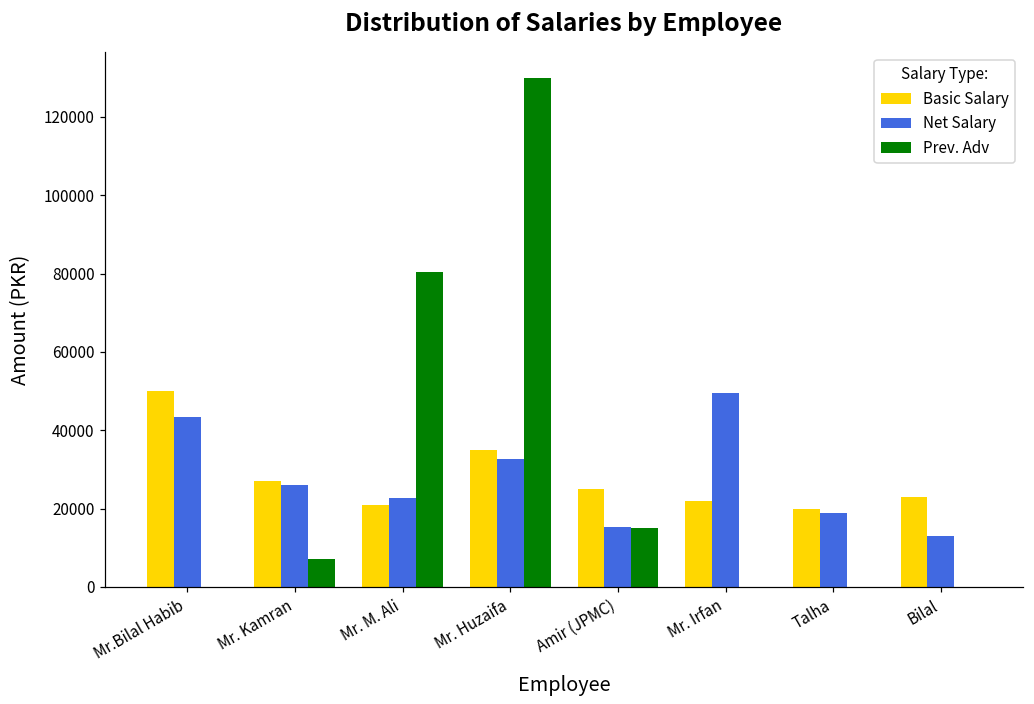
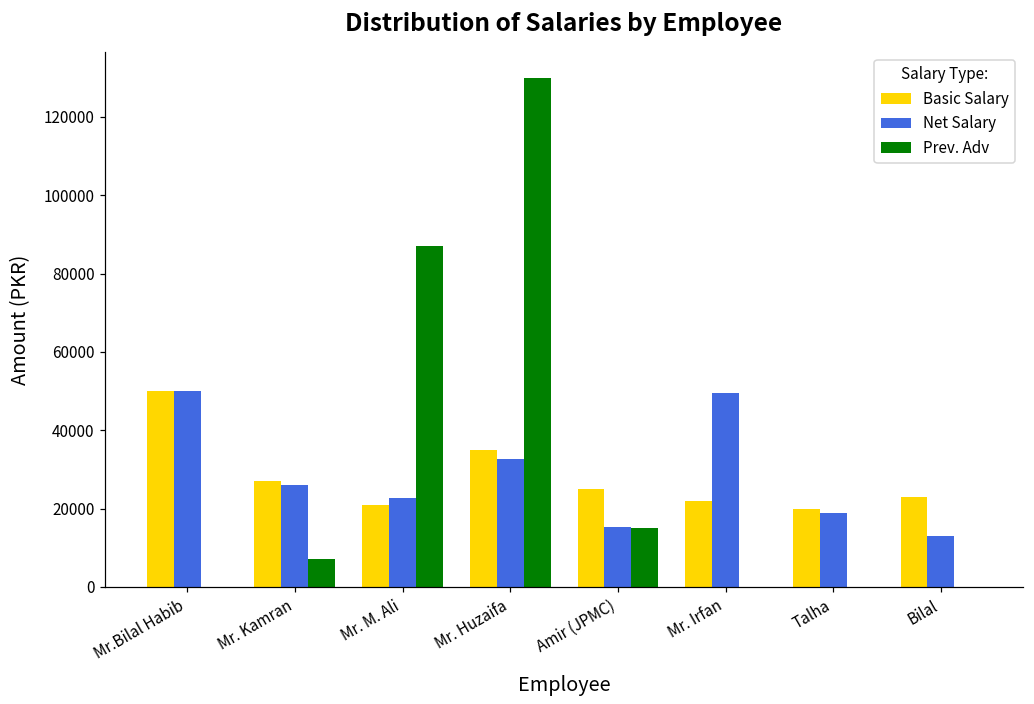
Net Salary, Mr.Bilal Habib: 43000 -> 50000
Prev. Adv, Mr. M. Ali: 80000 -> 87000
